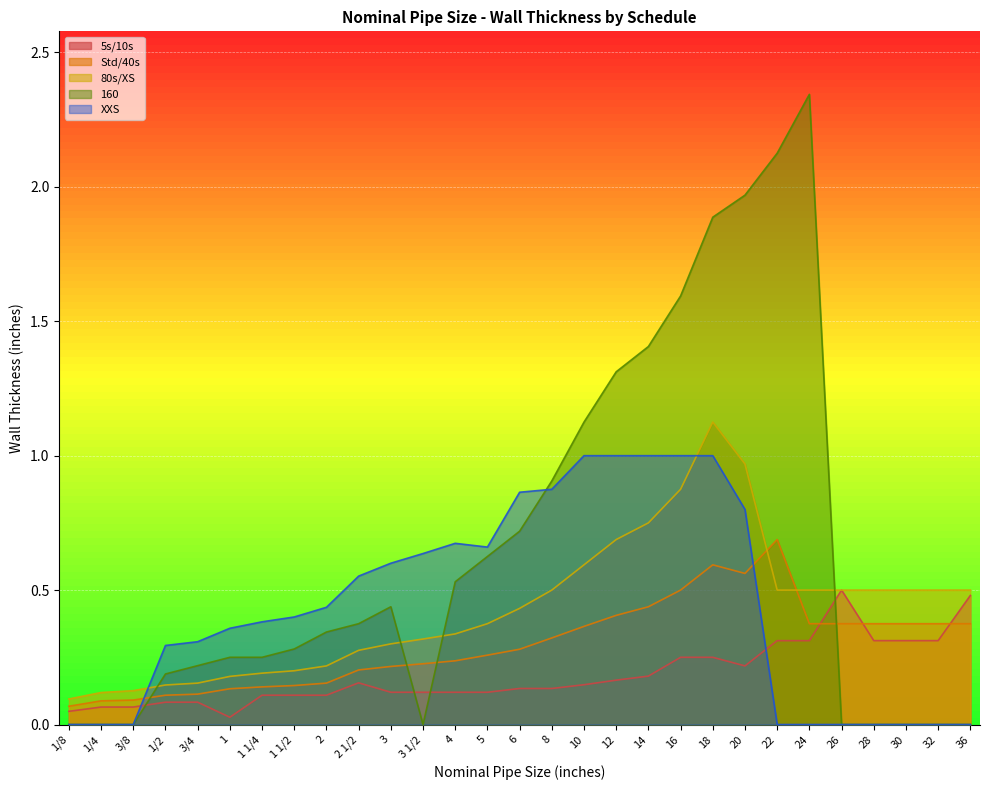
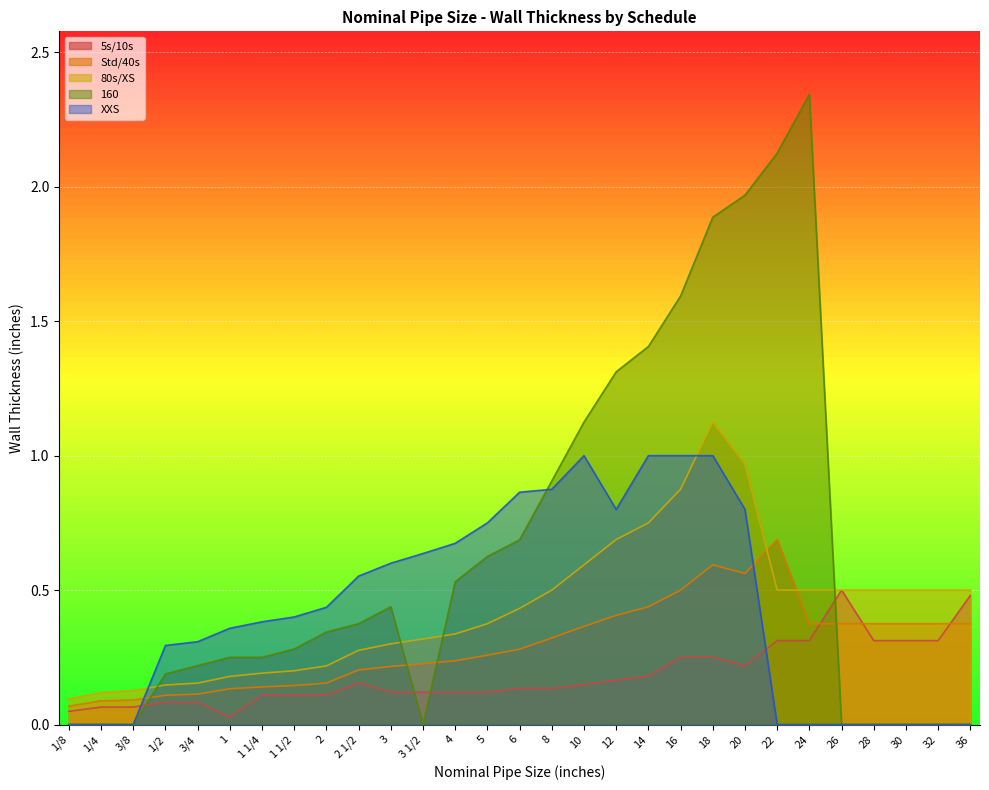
XXS, 5: 0.66 -> 0.75
160, 6: 0.72 -> 0.69
XXS, 12: 1.0 -> 0.8
